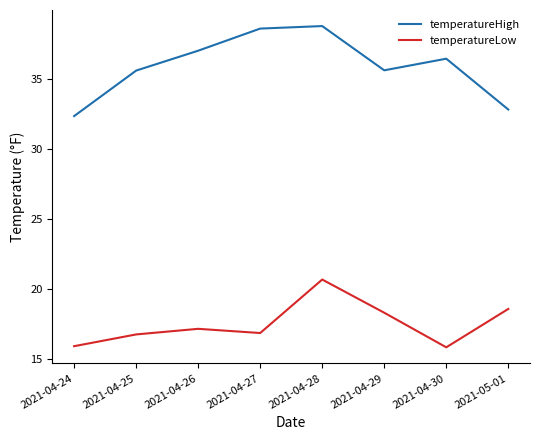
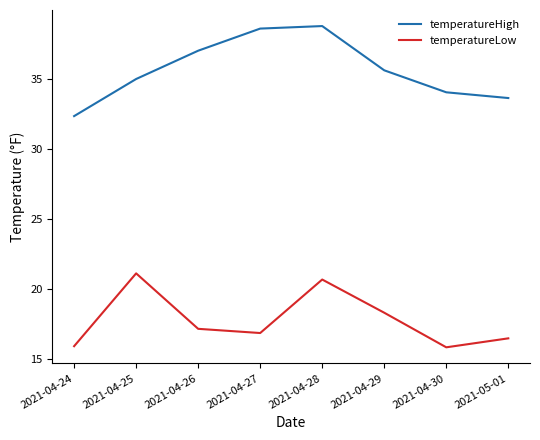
temperatureHigh, 2021-04-25: 35.6 -> 35.0
temperatureLow, 2021-04-25: 16.8 -> 21.1
temperatureHigh, 2021-04-30: 36.5 -> 34.1
temperatureHigh, 2021-05-01: 32.8 -> 33.7
temperatureLow, 2021-05-01: 18.6 -> 16.5
